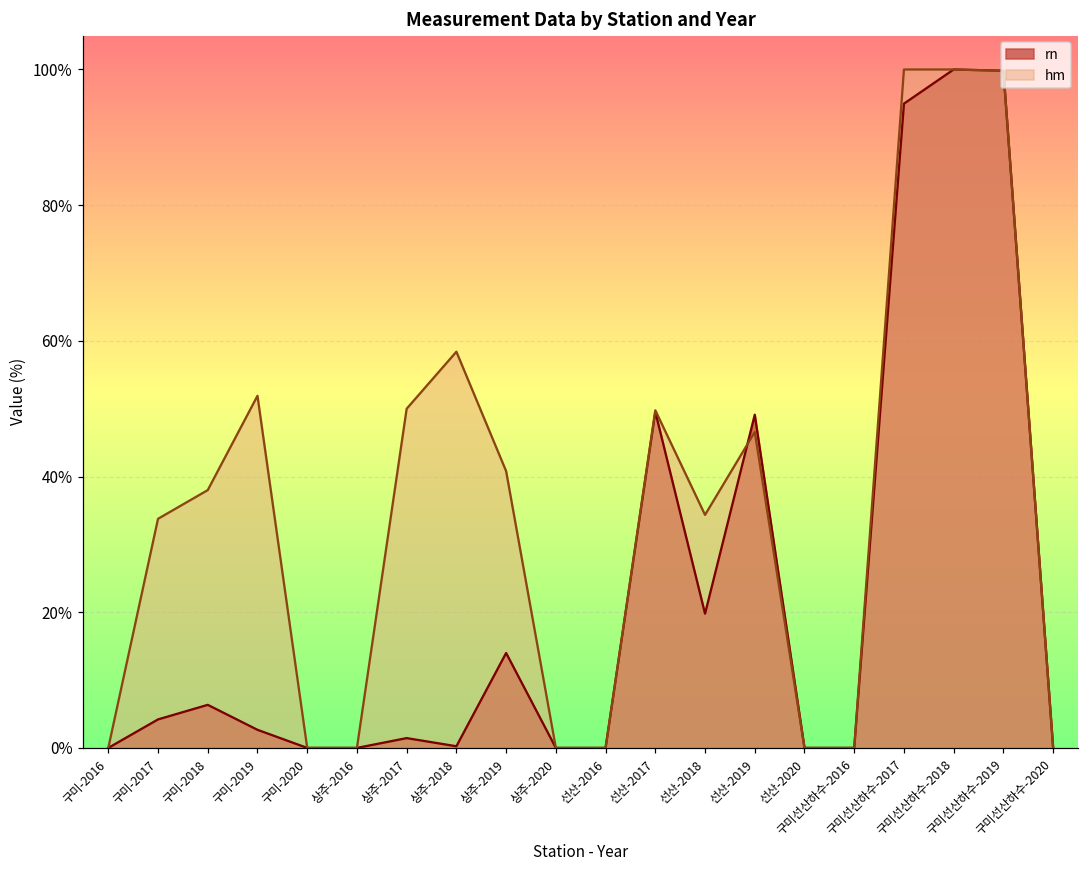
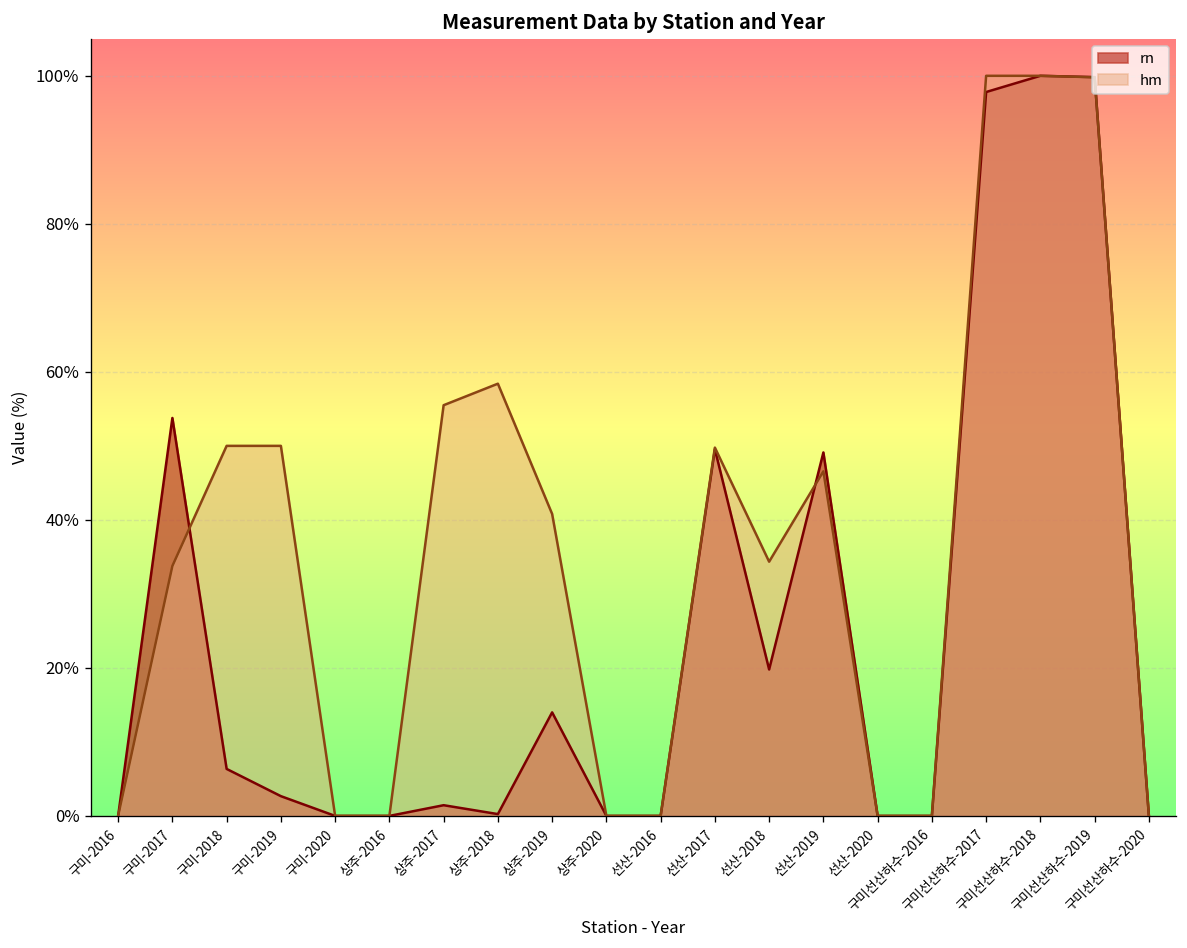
rn, 구미-2017: 4% -> 54%
hm, 구미-2018: 38% -> 50%
hm, 구미-2019: 52% -> 50%
hm, 상주-2017: 50% -> 55%
rn, 구미선산하수-2017: 95% -> 98%
